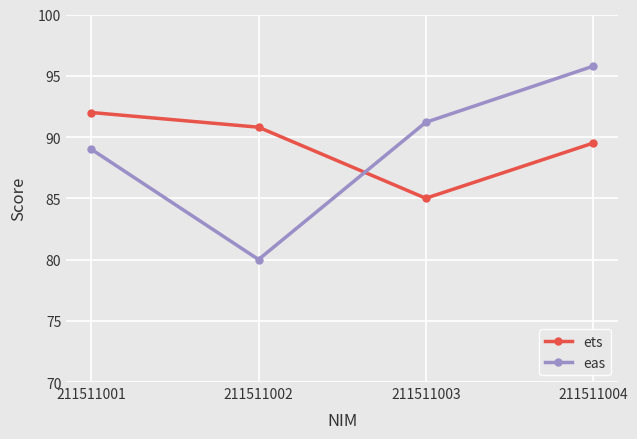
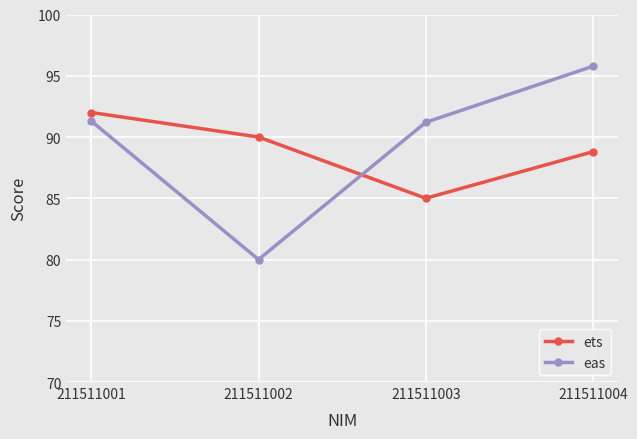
eas, 211511001: 89.0 -> 91.3
ets, 211511002: 90.8 -> 90.0
ets, 211511004: 89.5 -> 88.8
